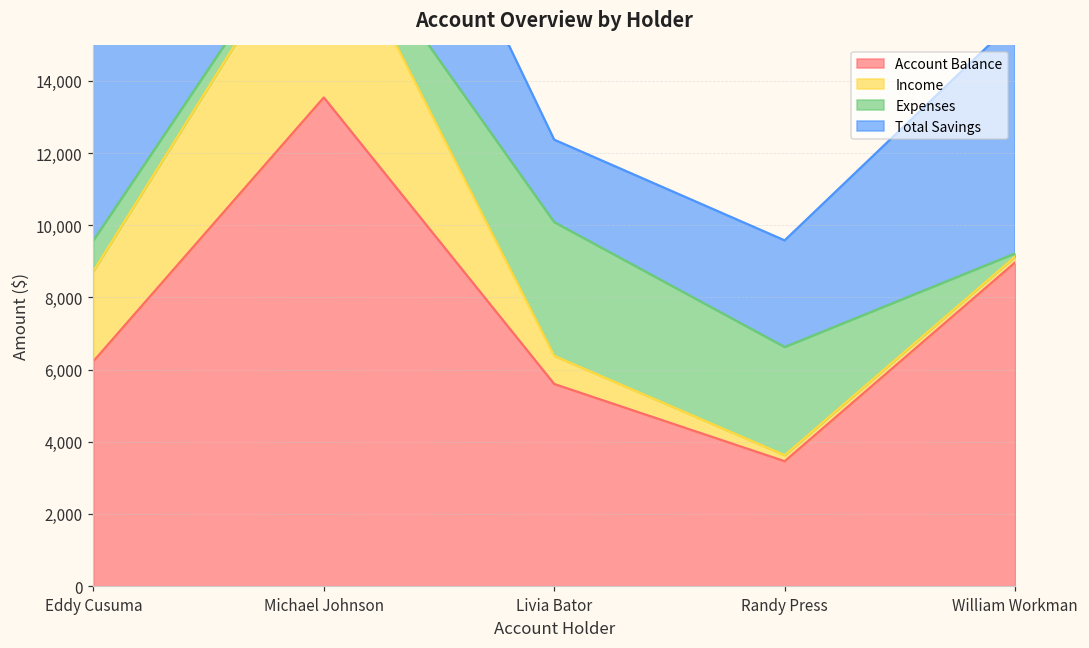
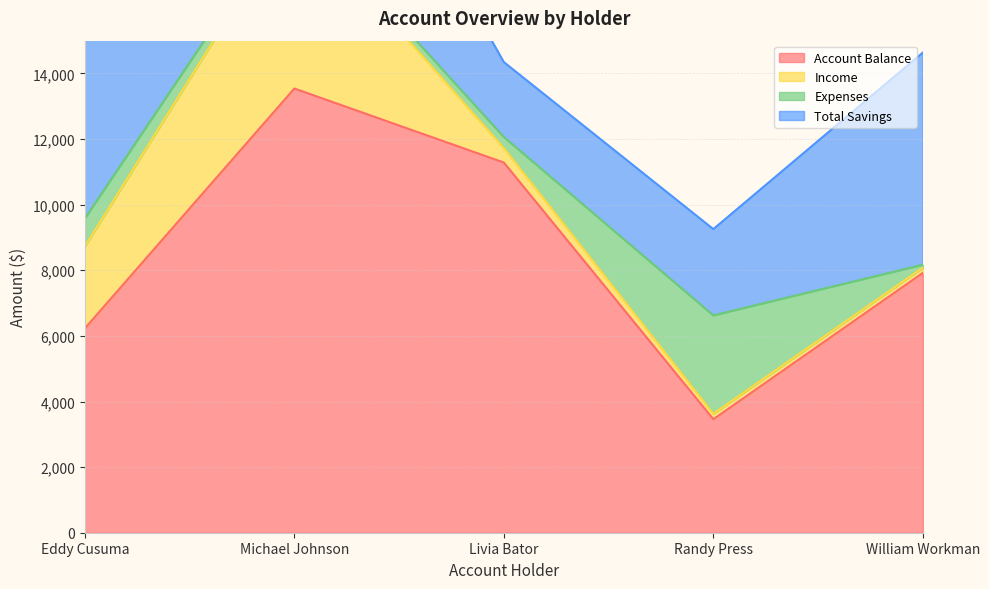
Account Balance, Livia Bator: 5,600 -> 11,300
Income, Livia Bator: 800 -> 400
Expenses, Livia Bator: 3,700 -> 300
Total Savings, Randy Press: 3,000 -> 2,600
Account Balance, William Workman: 9,000 -> 7,900
